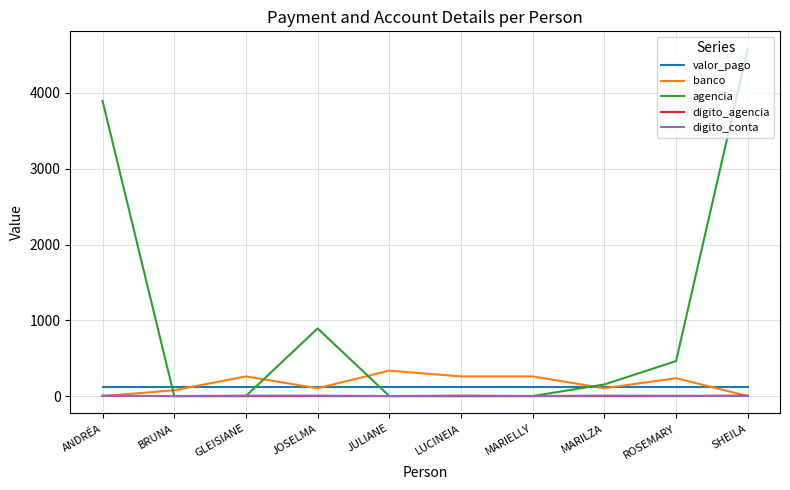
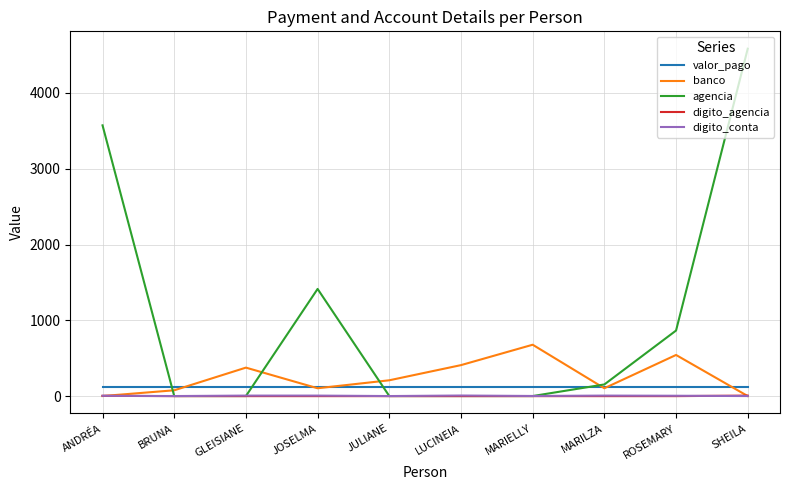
agencia, ANDRÉA: 3900 -> 3600
banco, GLEISIANE: 300 -> 400
agencia, JOSELMA: 900 -> 1400
banco, JULIANE: 300 -> 200
banco, LUCINEIA: 300 -> 400
banco, MARIELLY: 300 -> 700
banco, ROSEMARY: 200 -> 500
agencia, ROSEMARY: 500 -> 900
